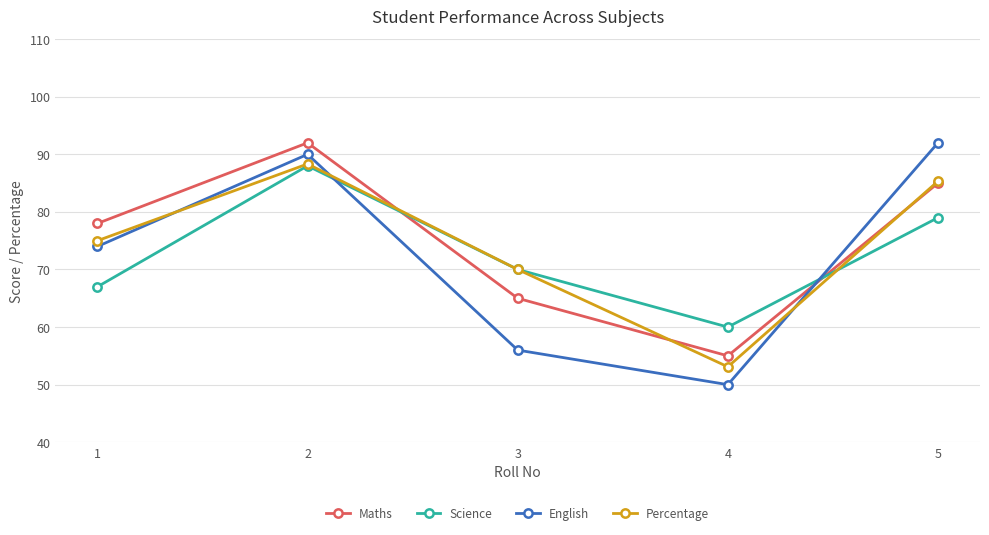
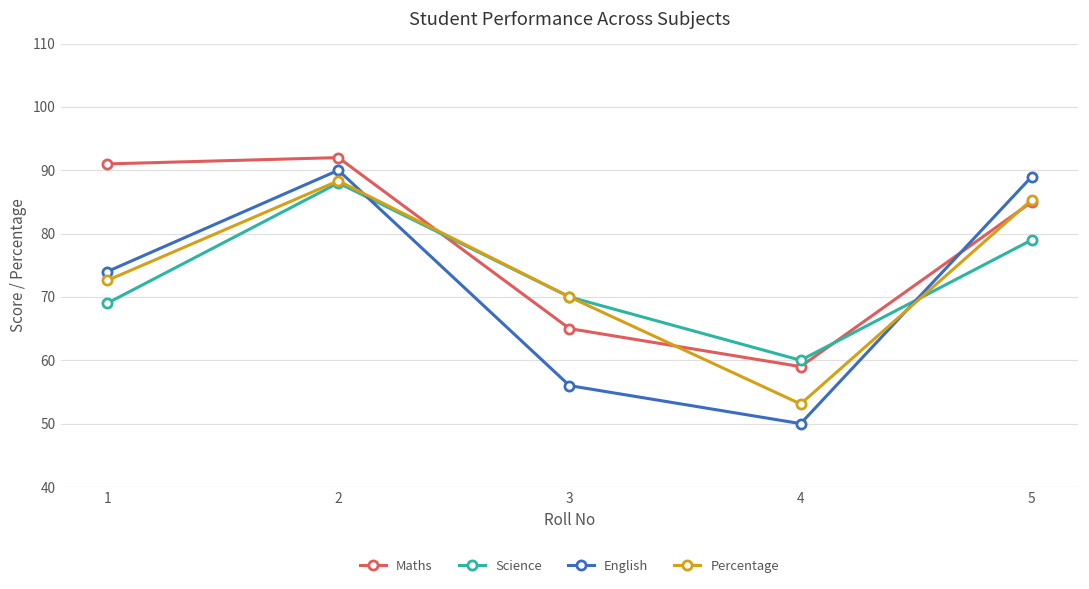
Maths, 1: 78 -> 91
Science, 1: 67 -> 69
Percentage, 1: 75 -> 73
Maths, 4: 55 -> 59
English, 5: 92 -> 89
